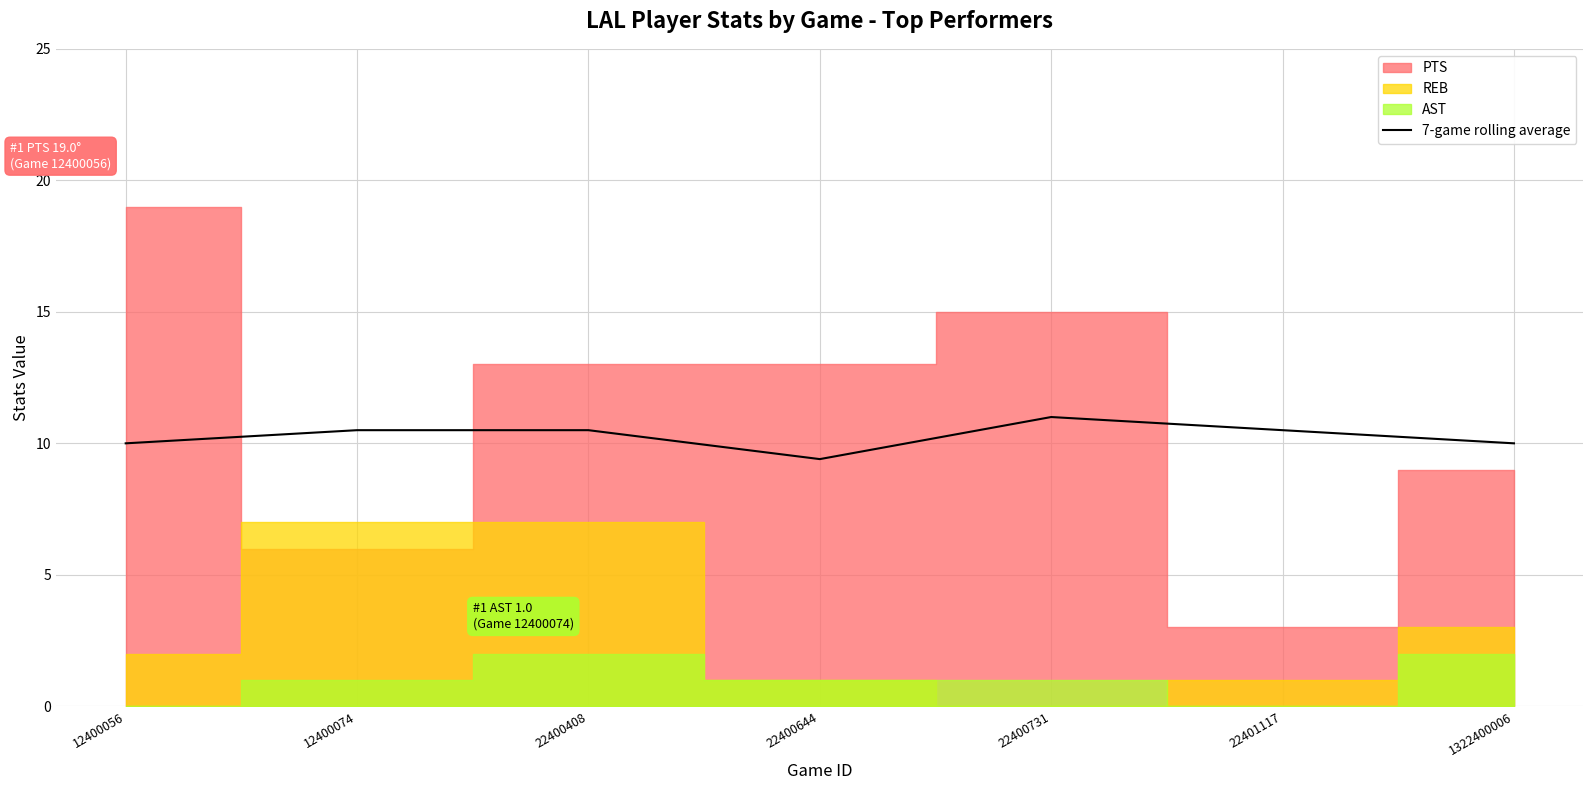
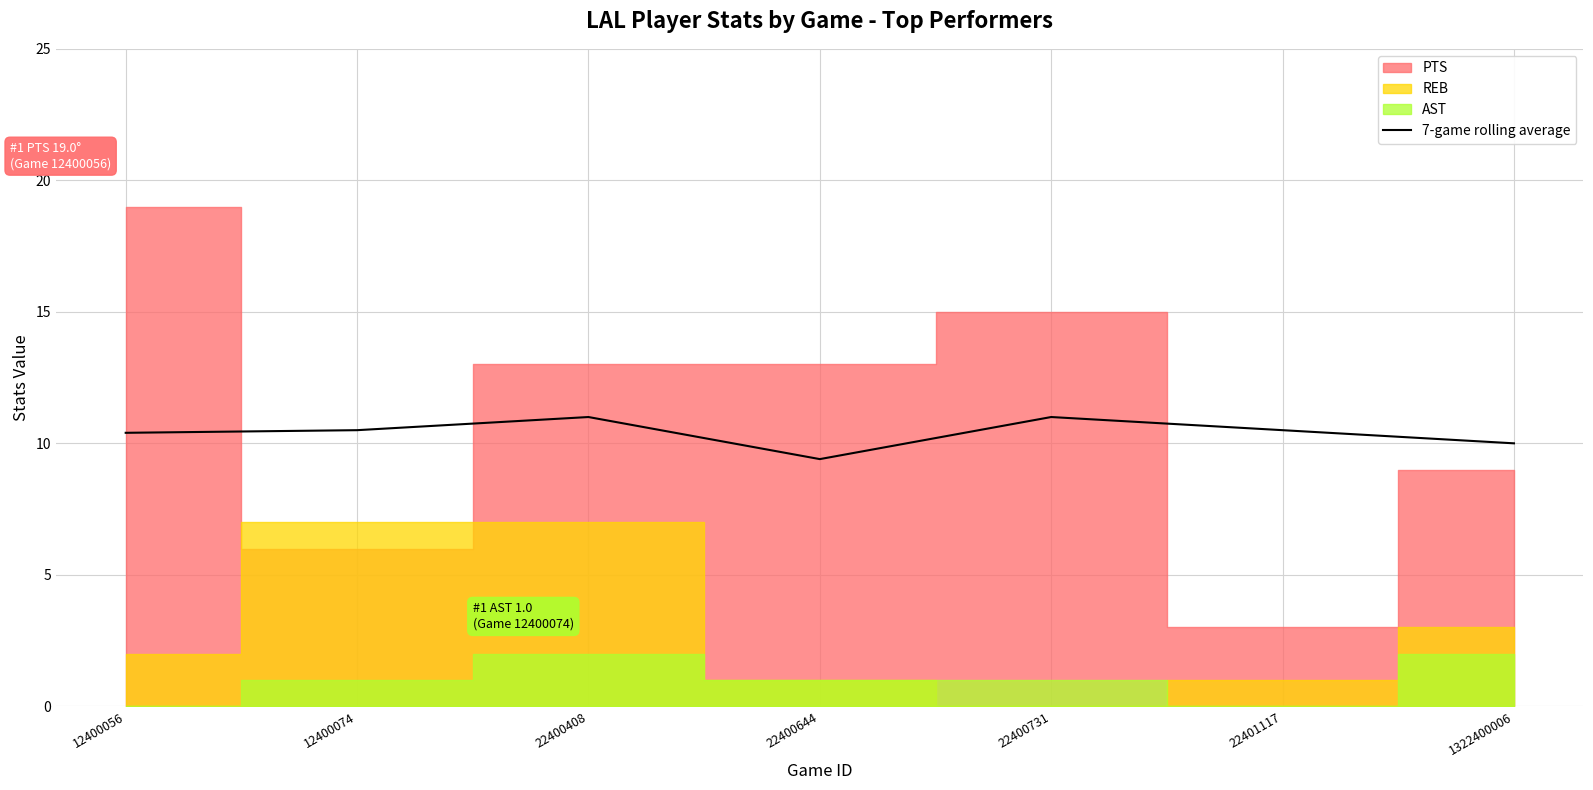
7-game rolling average, 12400056: 10.0 -> 10.4
7-game rolling average, 22400408: 10.5 -> 11.0
